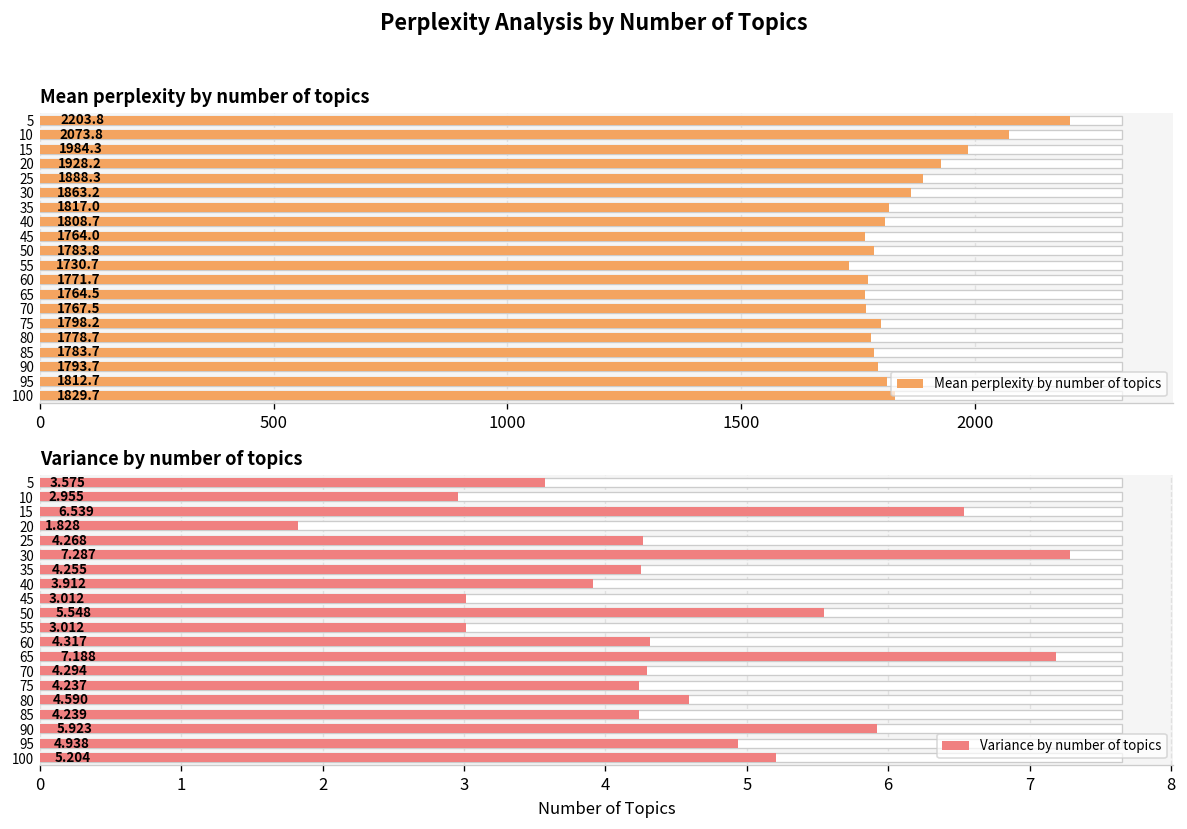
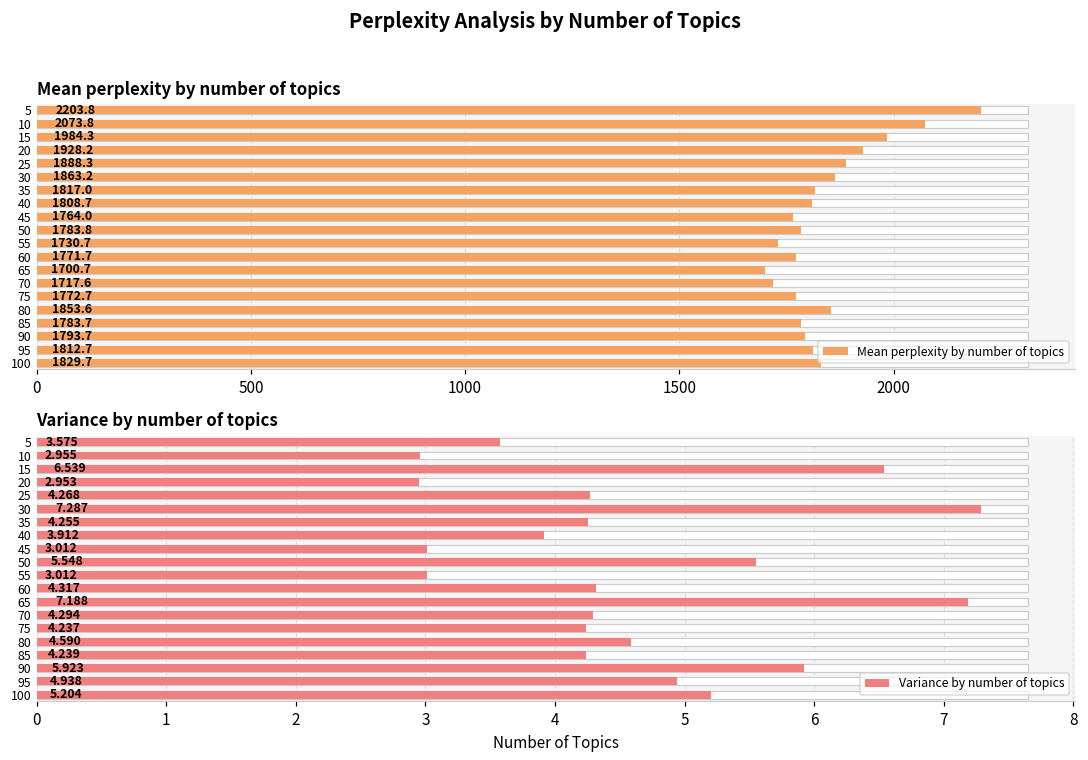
Mean perplexity by number of topics, Mean perplexity by number of topics, 65: 1764.5 -> 1700.7
Mean perplexity by number of topics, Mean perplexity by number of topics, 70: 1767.5 -> 1717.6
Mean perplexity by number of topics, Mean perplexity by number of topics, 75: 1798.2 -> 1772.7
Mean perplexity by number of topics, Mean perplexity by number of topics, 80: 1778.7 -> 1853.6
Variance by number of topics, Variance by number of topics, 20: 1.828 -> 2.953
